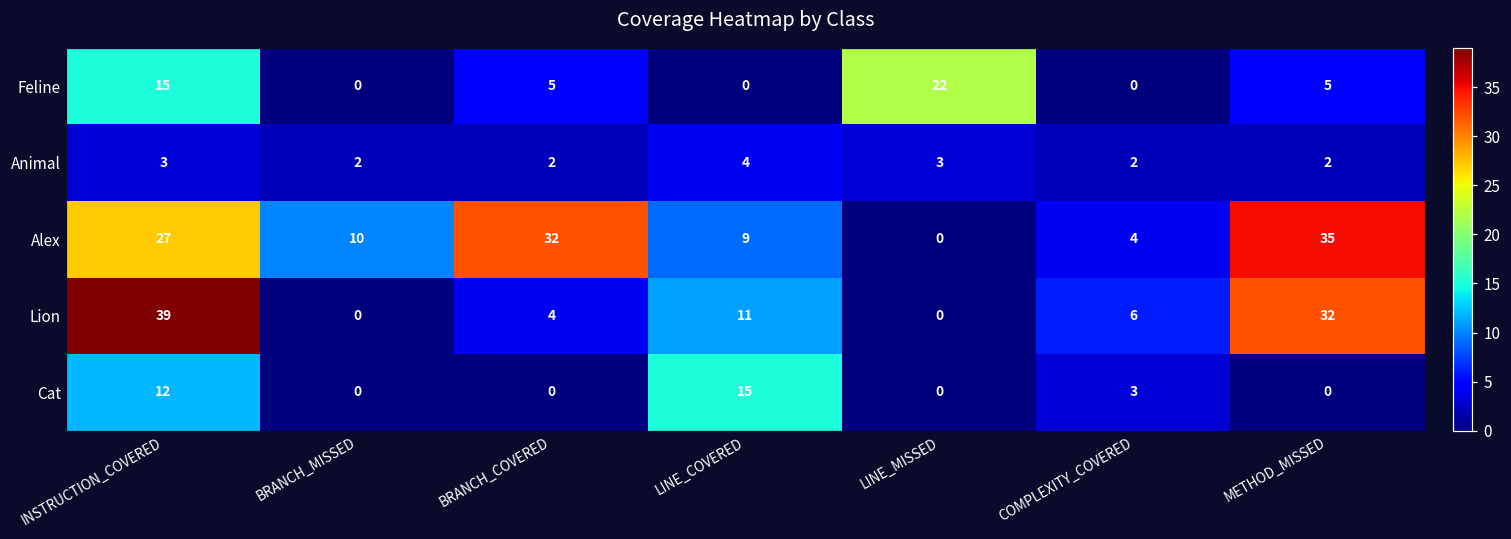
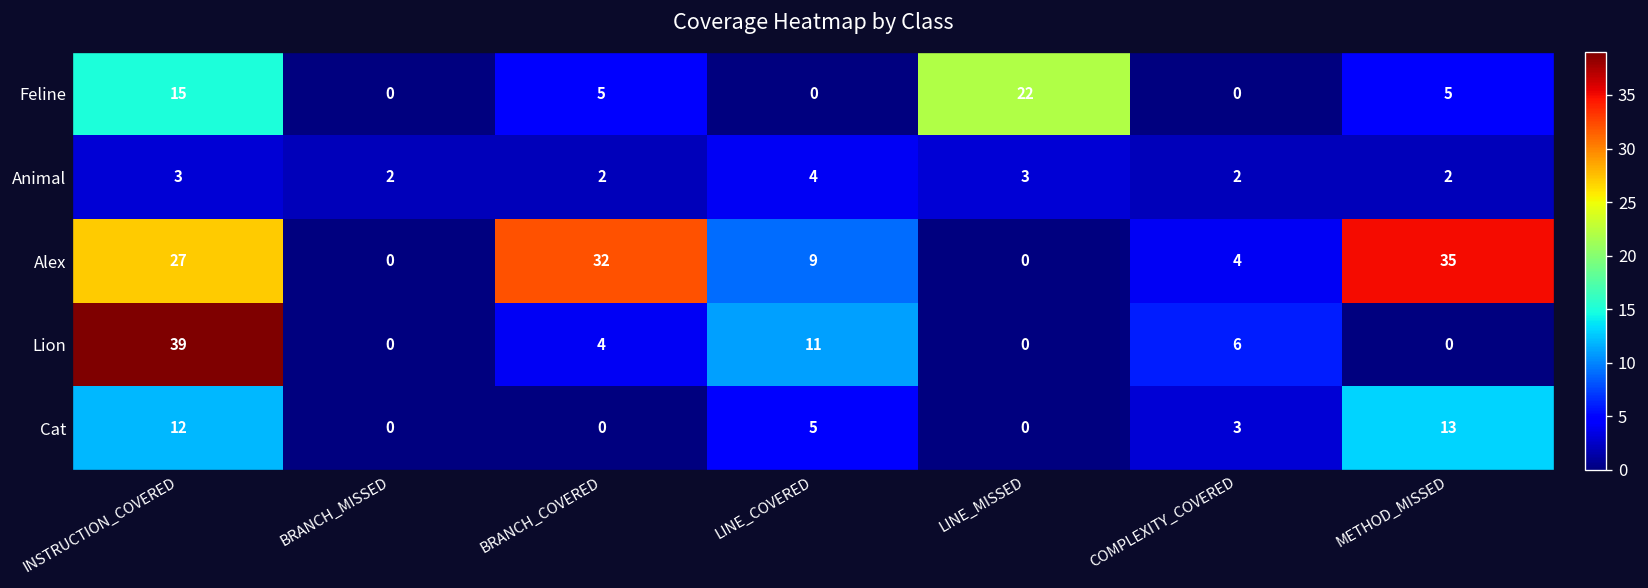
Alex, BRANCH_MISSED: 10 -> 0
Lion, METHOD_MISSED: 32 -> 0
Cat, LINE_COVERED: 15 -> 5
Cat, METHOD_MISSED: 0 -> 13
